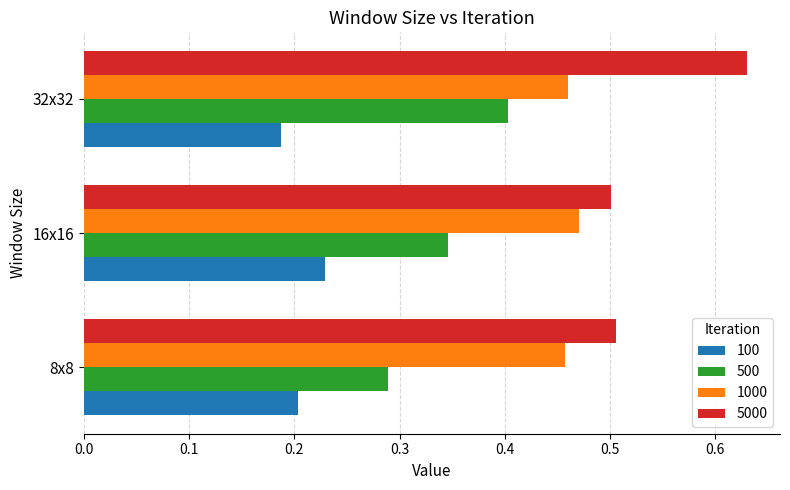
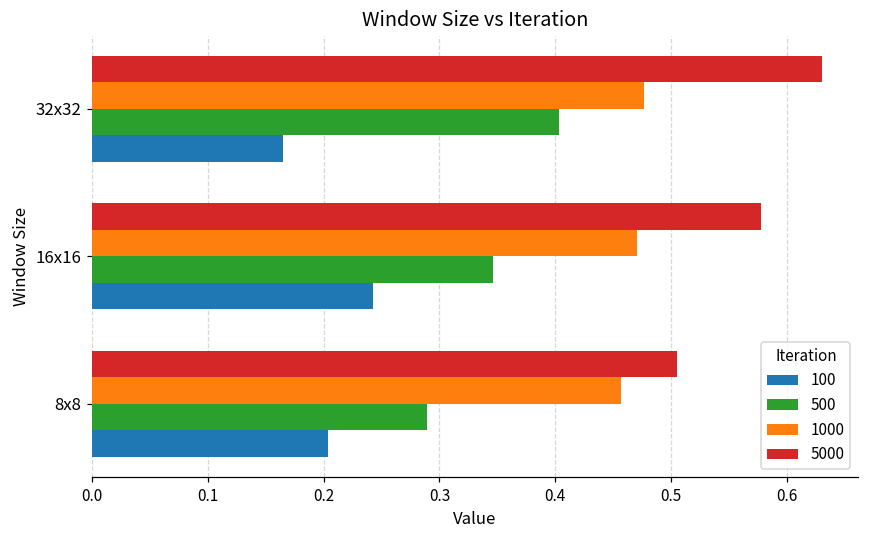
1000, 32x32: 0.460 -> 0.477
100, 32x32: 0.187 -> 0.165
5000, 16x16: 0.501 -> 0.578
100, 16x16: 0.229 -> 0.243
